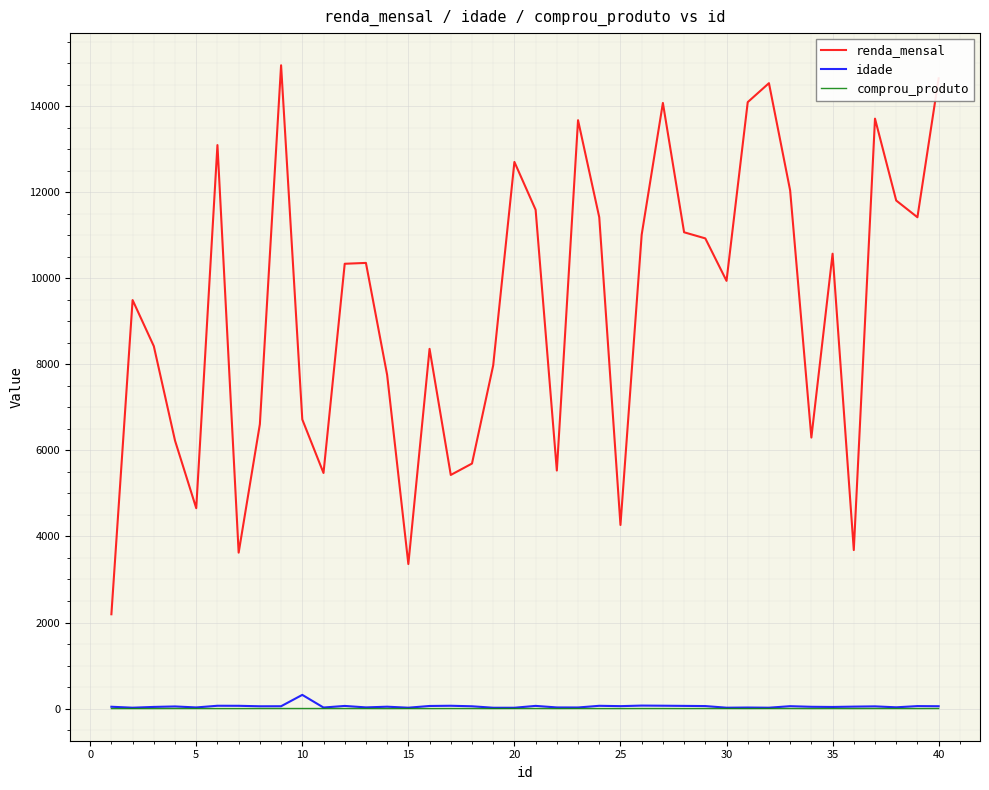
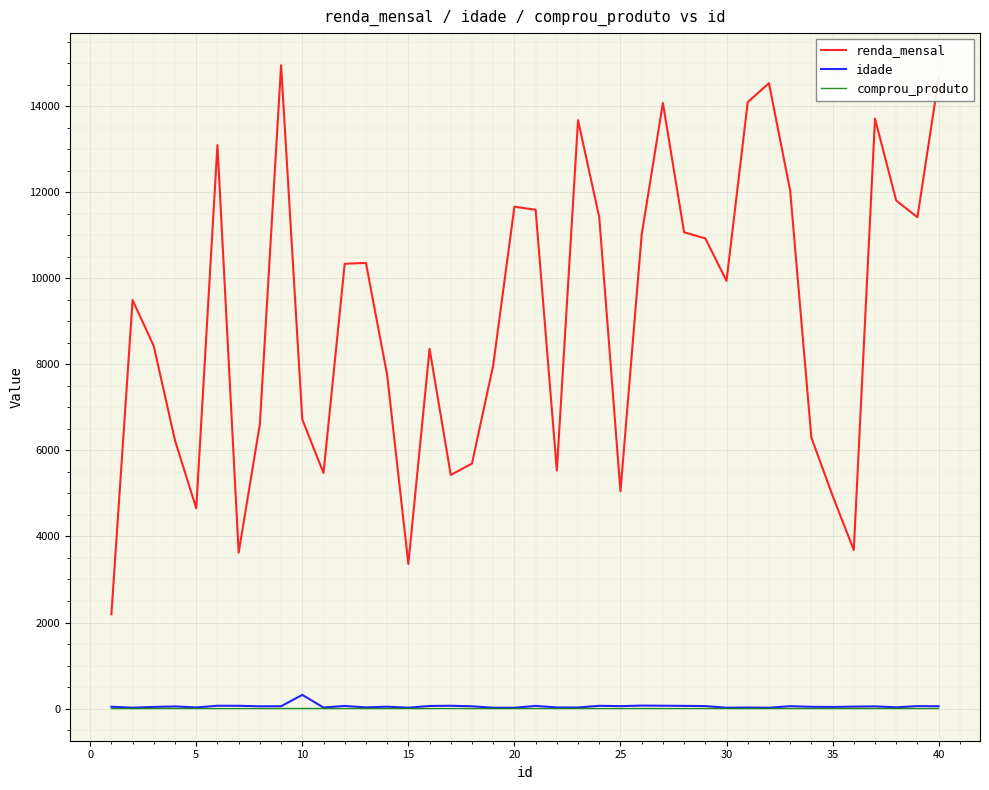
renda_mensal, 20: 12700 -> 11700
renda_mensal, 25: 4300 -> 5100
renda_mensal, 35: 10600 -> 4900
